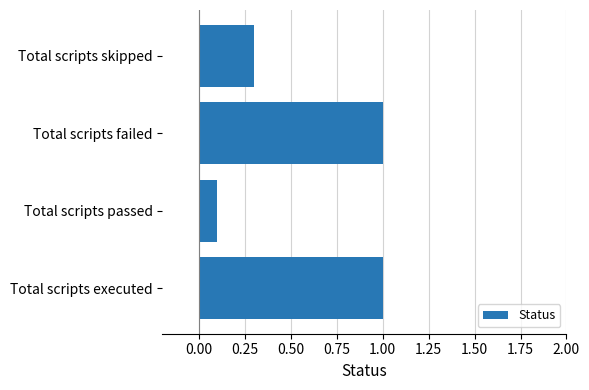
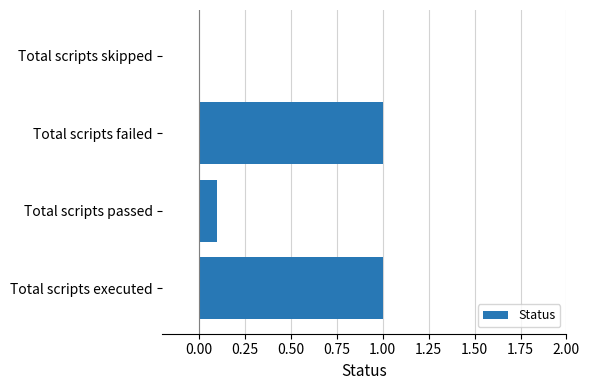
Total scripts skipped: 0.3 -> 0.0
